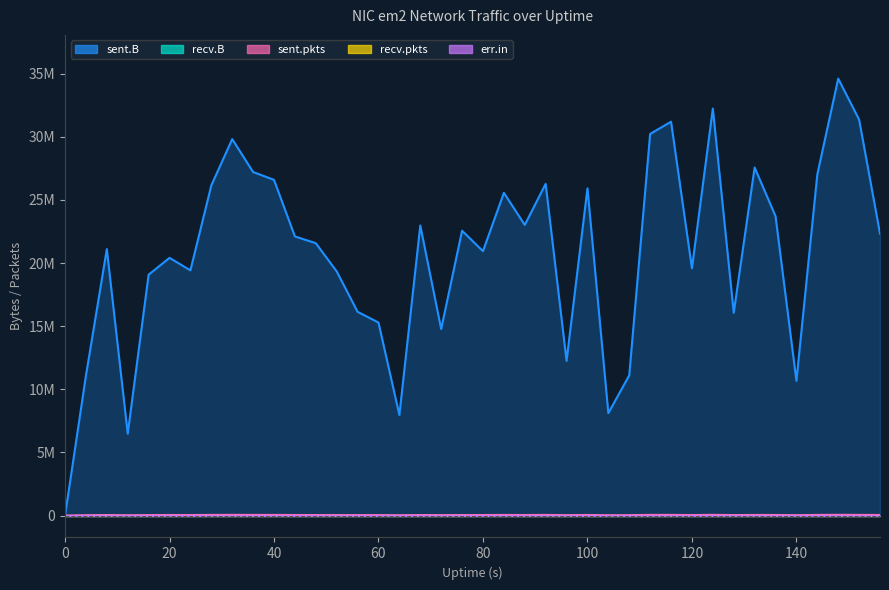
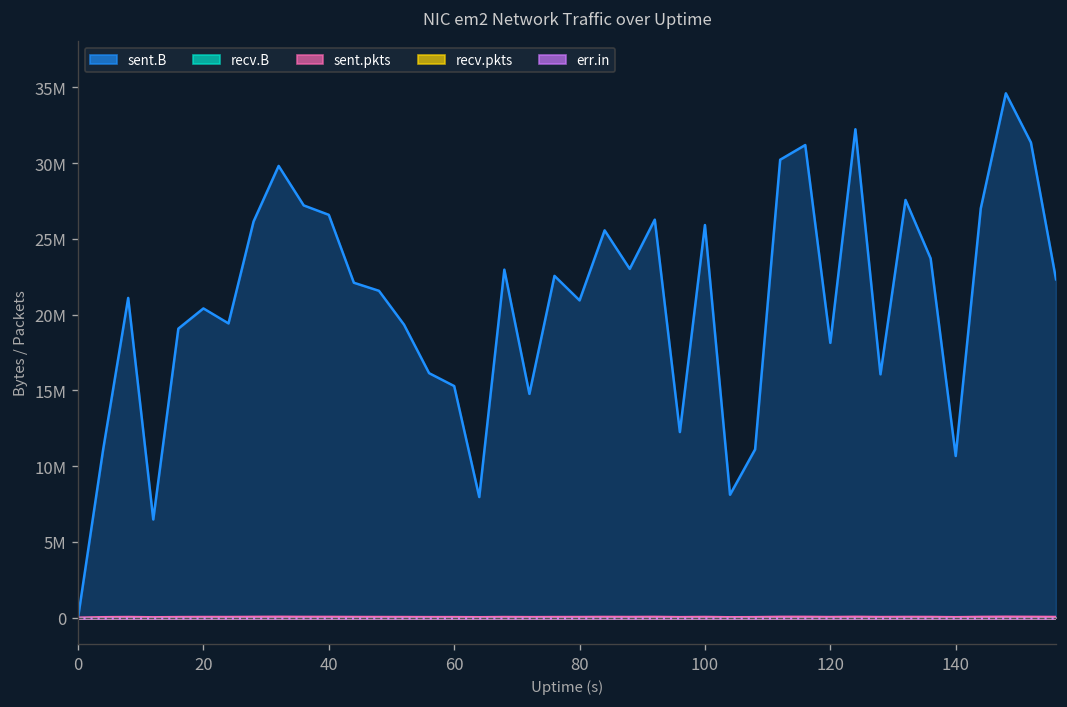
sent.B, 120: 19600000 -> 18100000
